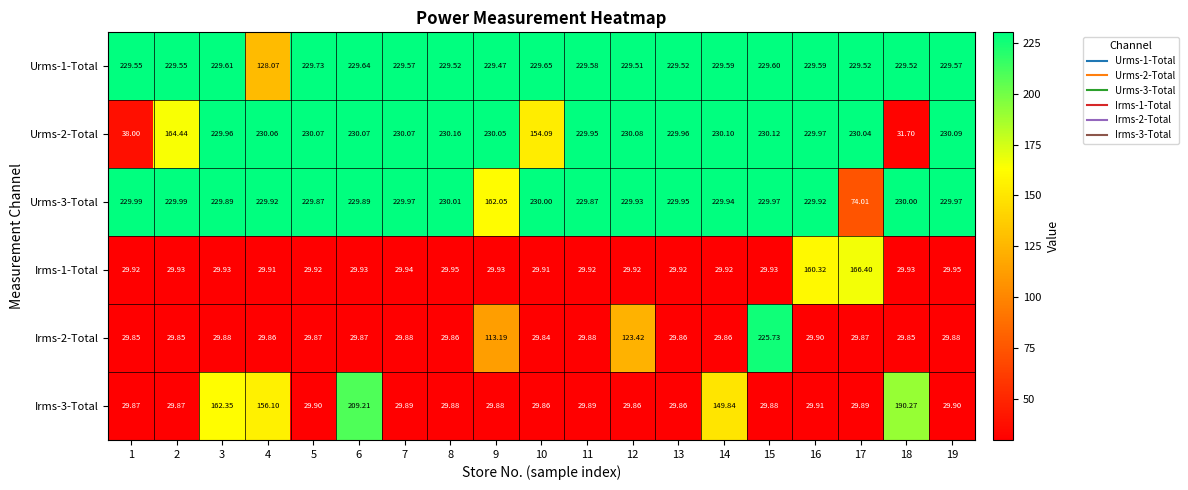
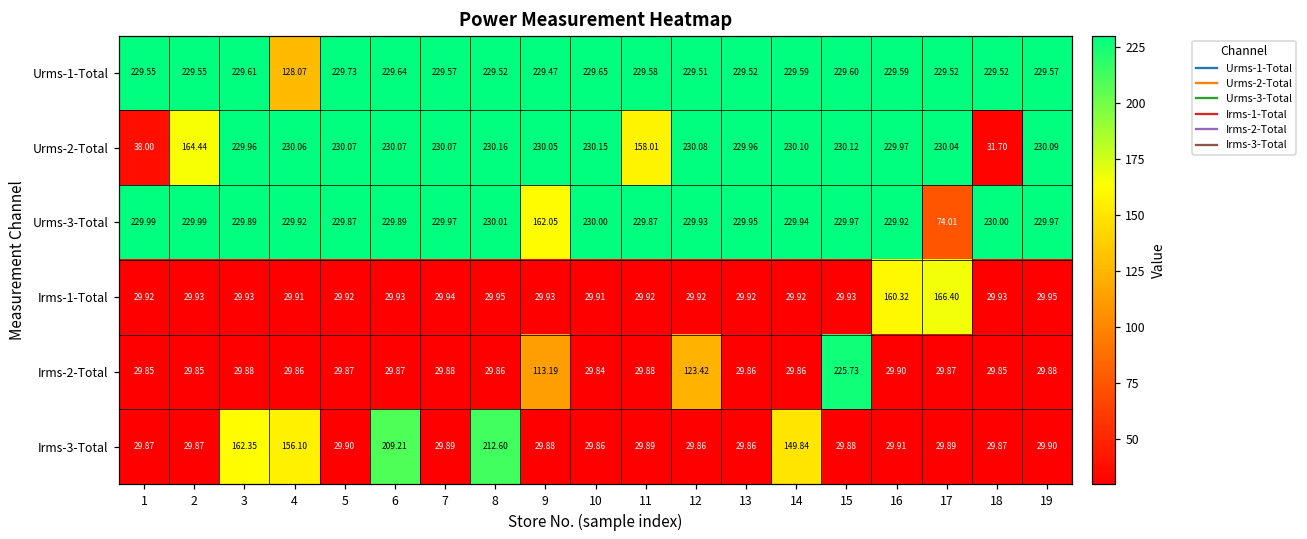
Urms-2-Total, 10: 154.09 -> 230.15
Urms-2-Total, 11: 229.95 -> 158.01
Irms-3-Total, 8: 29.88 -> 212.60
Irms-3-Total, 18: 190.27 -> 29.87
